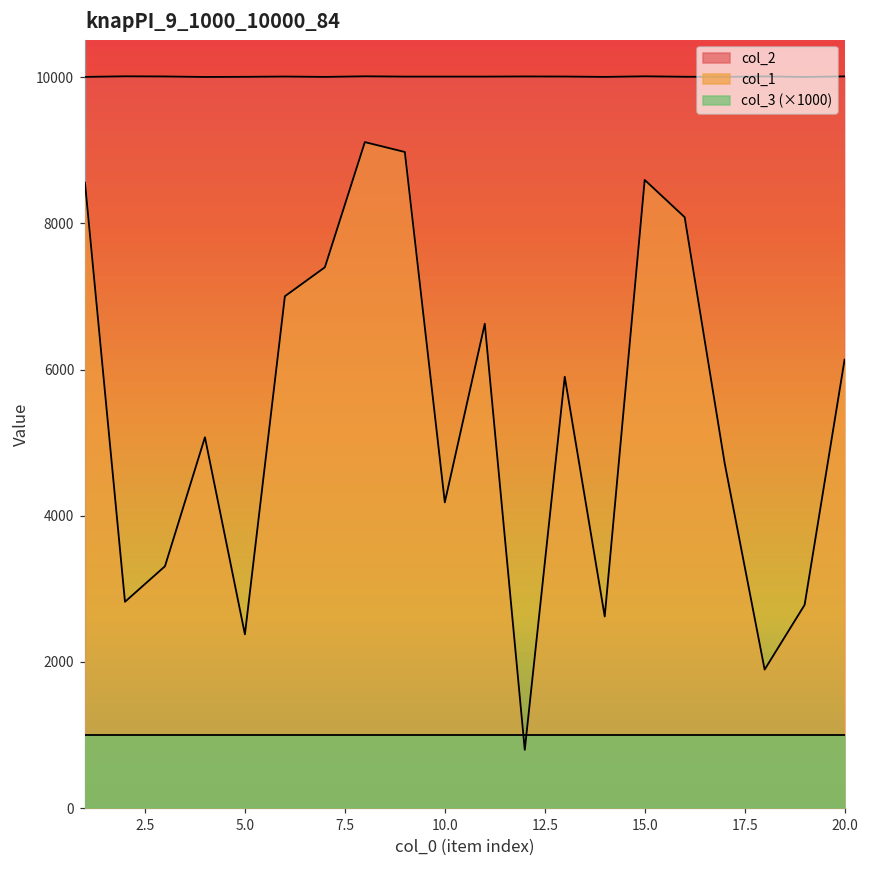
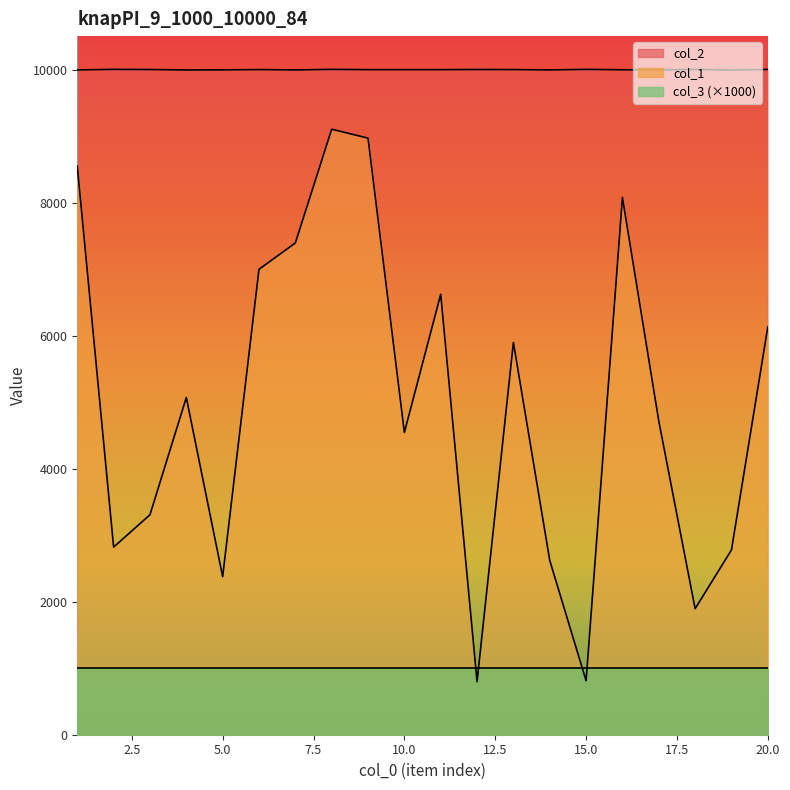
col_1, 10.0: 4200 -> 4500
col_1, 15.0: 8600 -> 800
